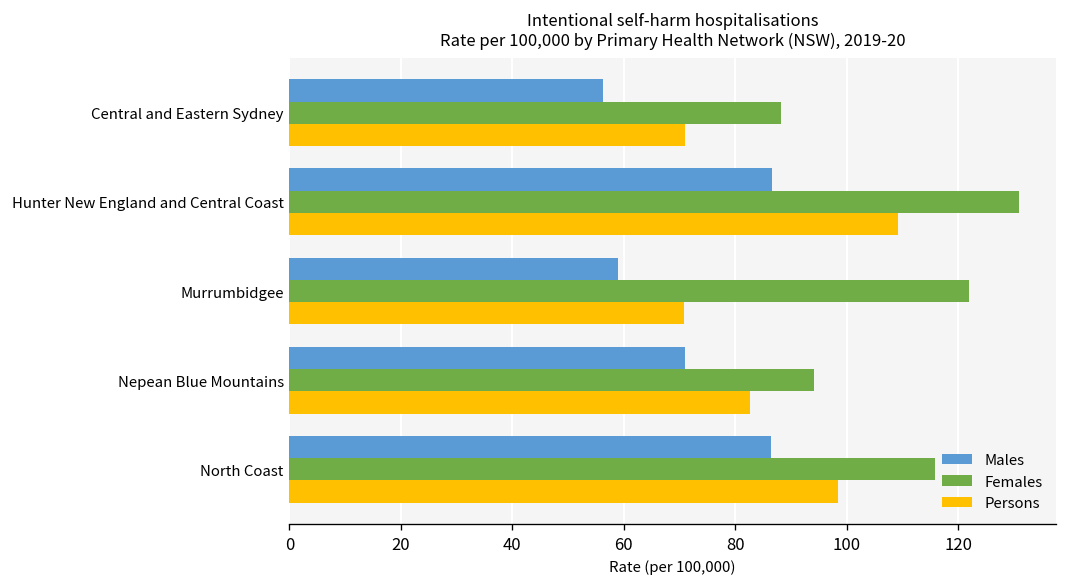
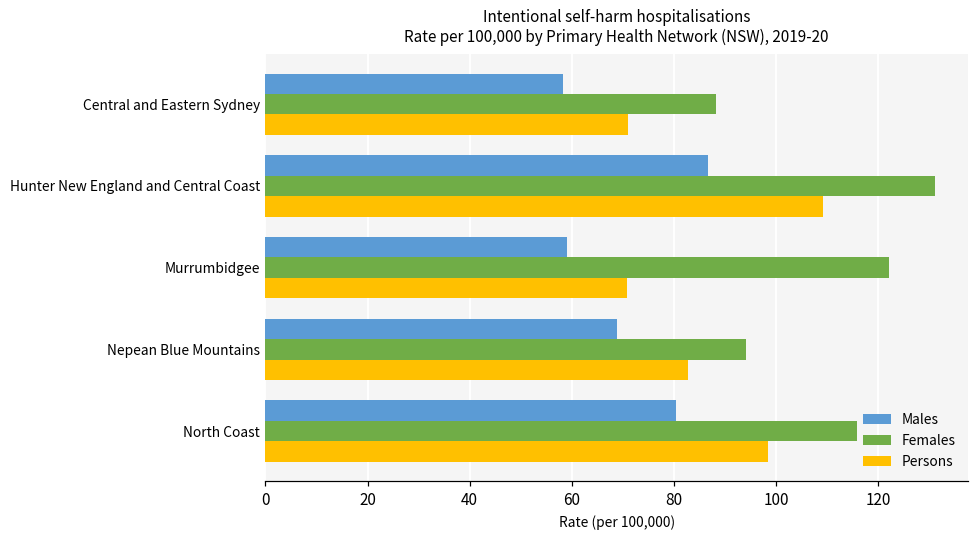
Males, Central and Eastern Sydney: 56 -> 58
Males, Nepean Blue Mountains: 71 -> 69
Males, North Coast: 86 -> 80
